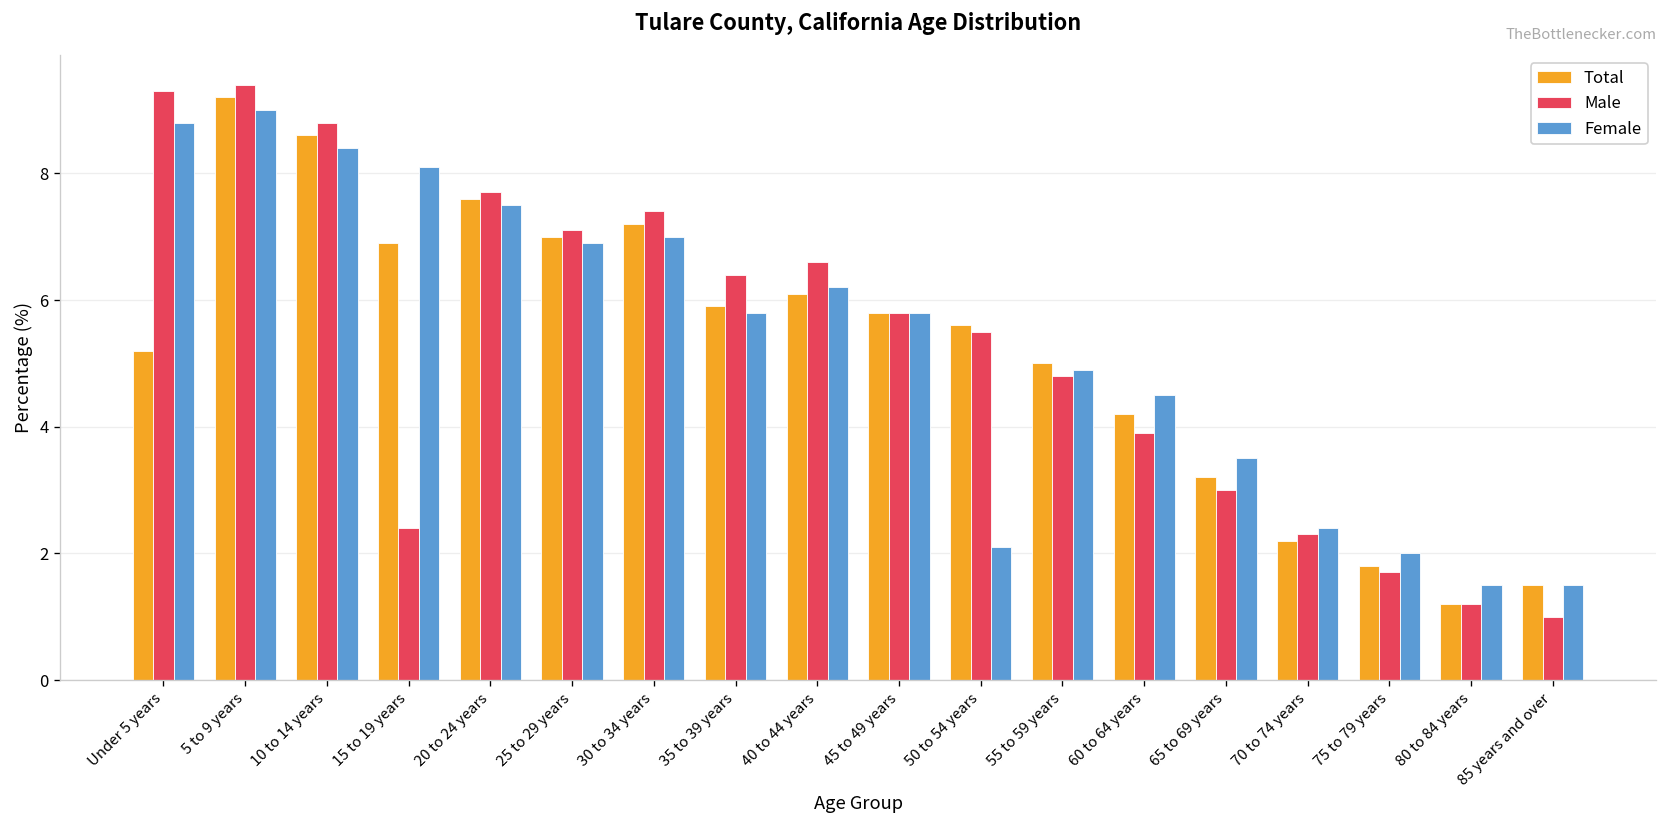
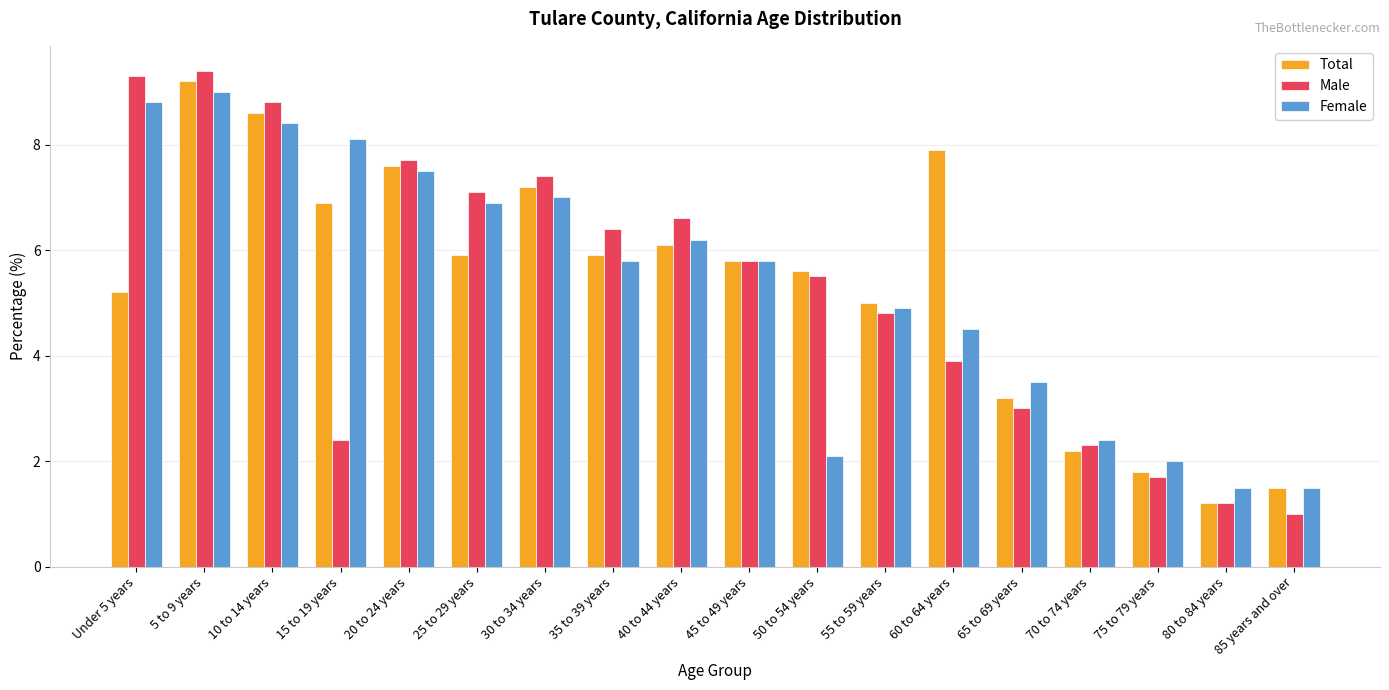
Total, 25 to 29 years: 7.0 -> 5.9
Total, 60 to 64 years: 4.2 -> 7.9
